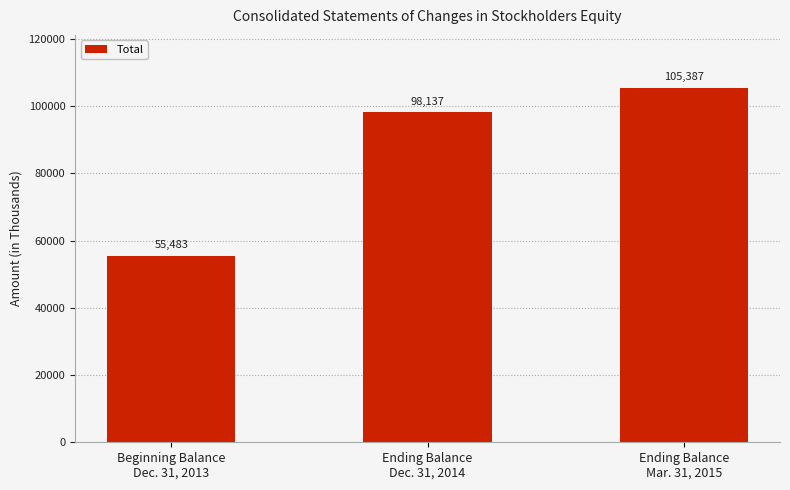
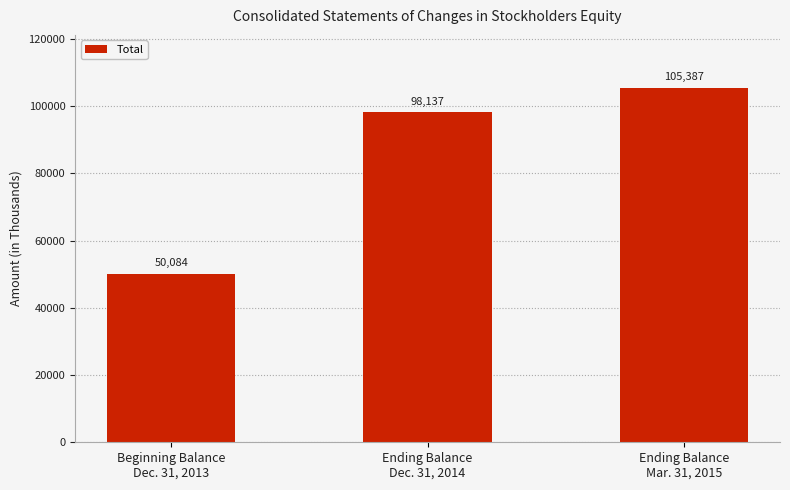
Beginning Balance Dec. 31, 2013: 55,483 -> 50,084
